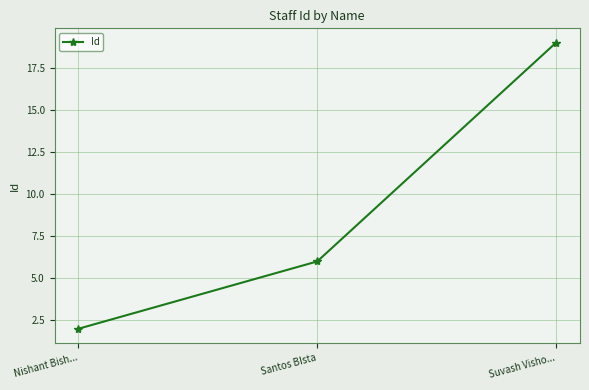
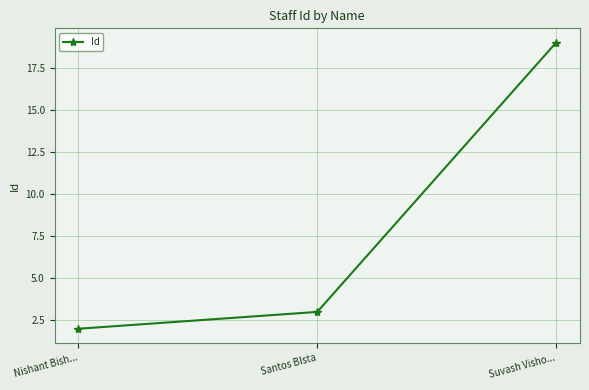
Santos BIsta: 6 -> 3
